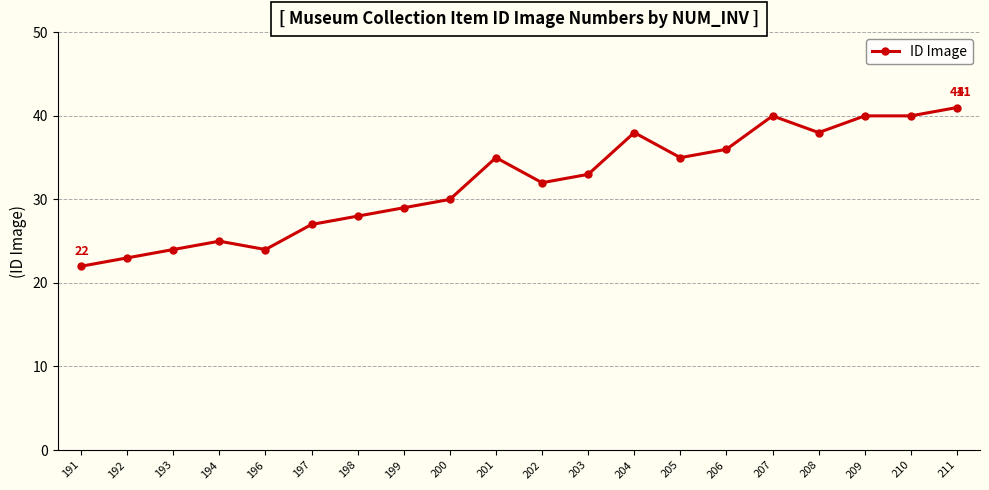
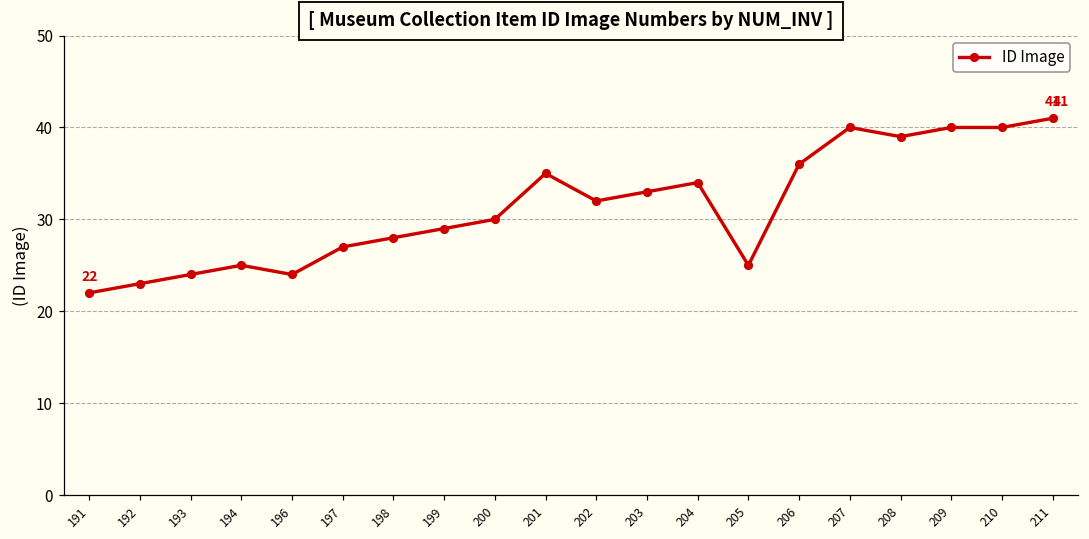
204: 38 -> 34
205: 35 -> 25
208: 38 -> 39
